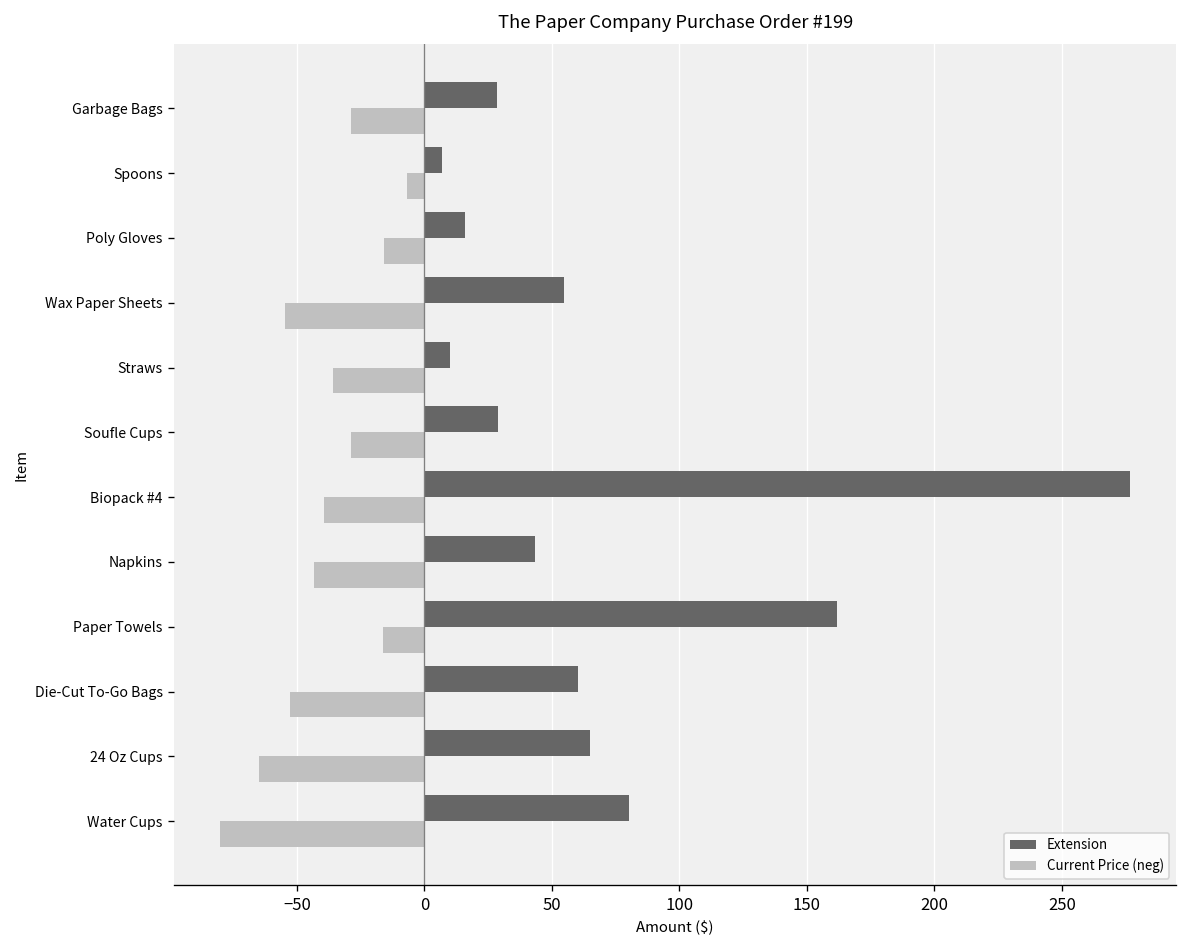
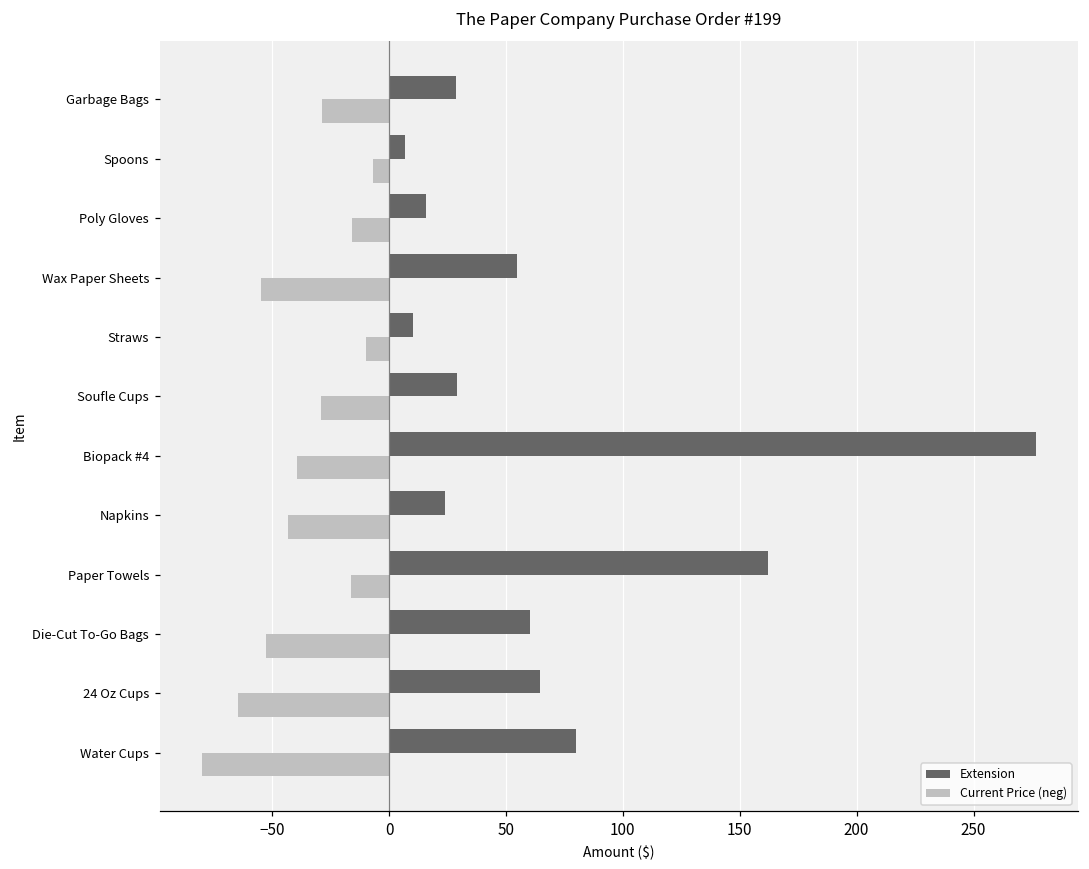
Current Price (neg), Straws: -36 -> -10
Extension, Napkins: 43 -> 24
